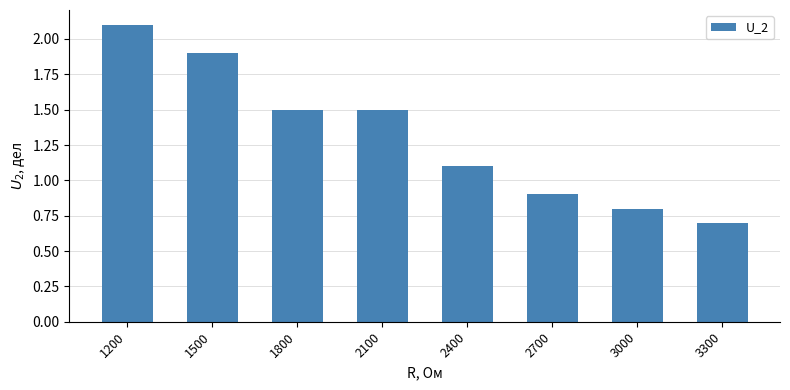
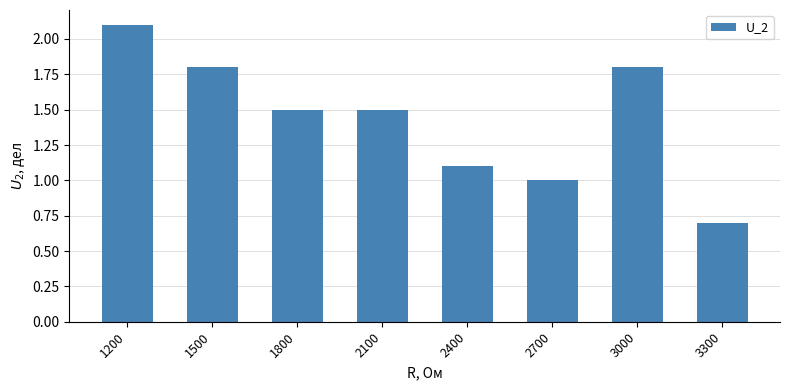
1500: 1.9 -> 1.8
2700: 0.9 -> 1.0
3000: 0.8 -> 1.8
